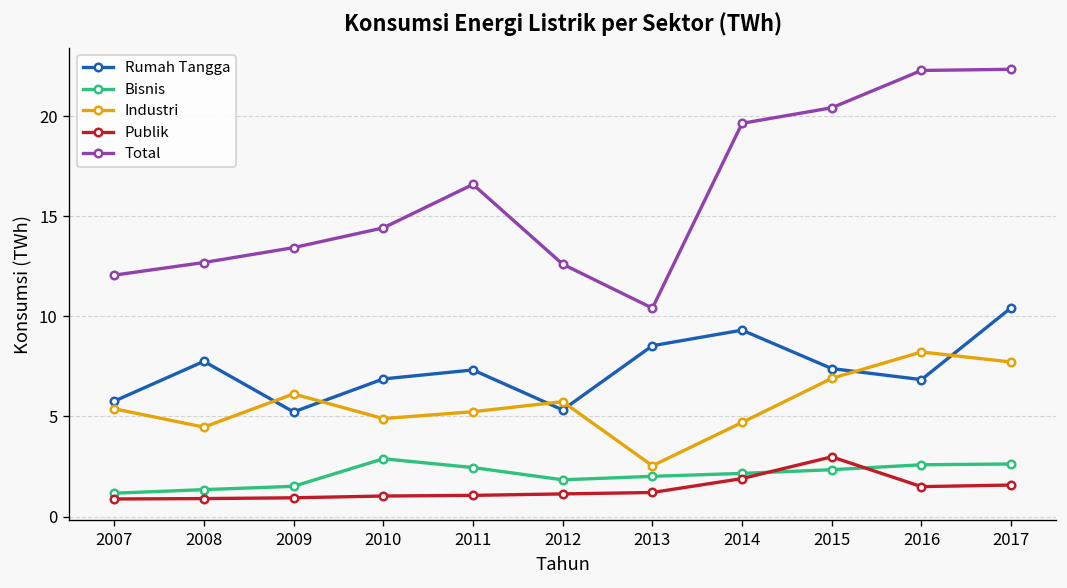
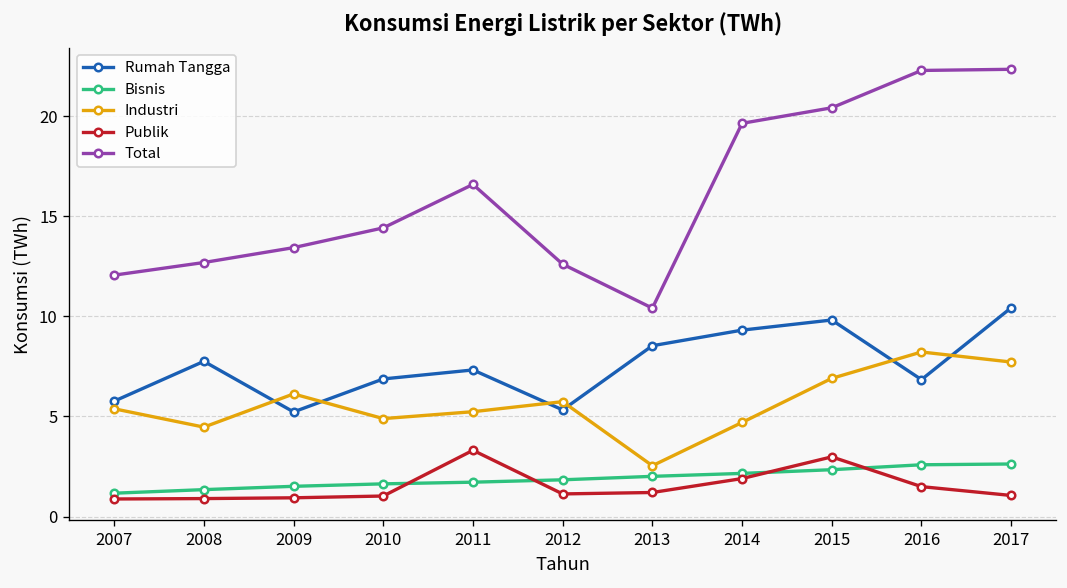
Bisnis, 2010: 2.9 -> 1.6
Bisnis, 2011: 2.4 -> 1.7
Publik, 2011: 1.1 -> 3.3
Rumah Tangga, 2015: 7.4 -> 9.8
Publik, 2017: 1.6 -> 1.1
